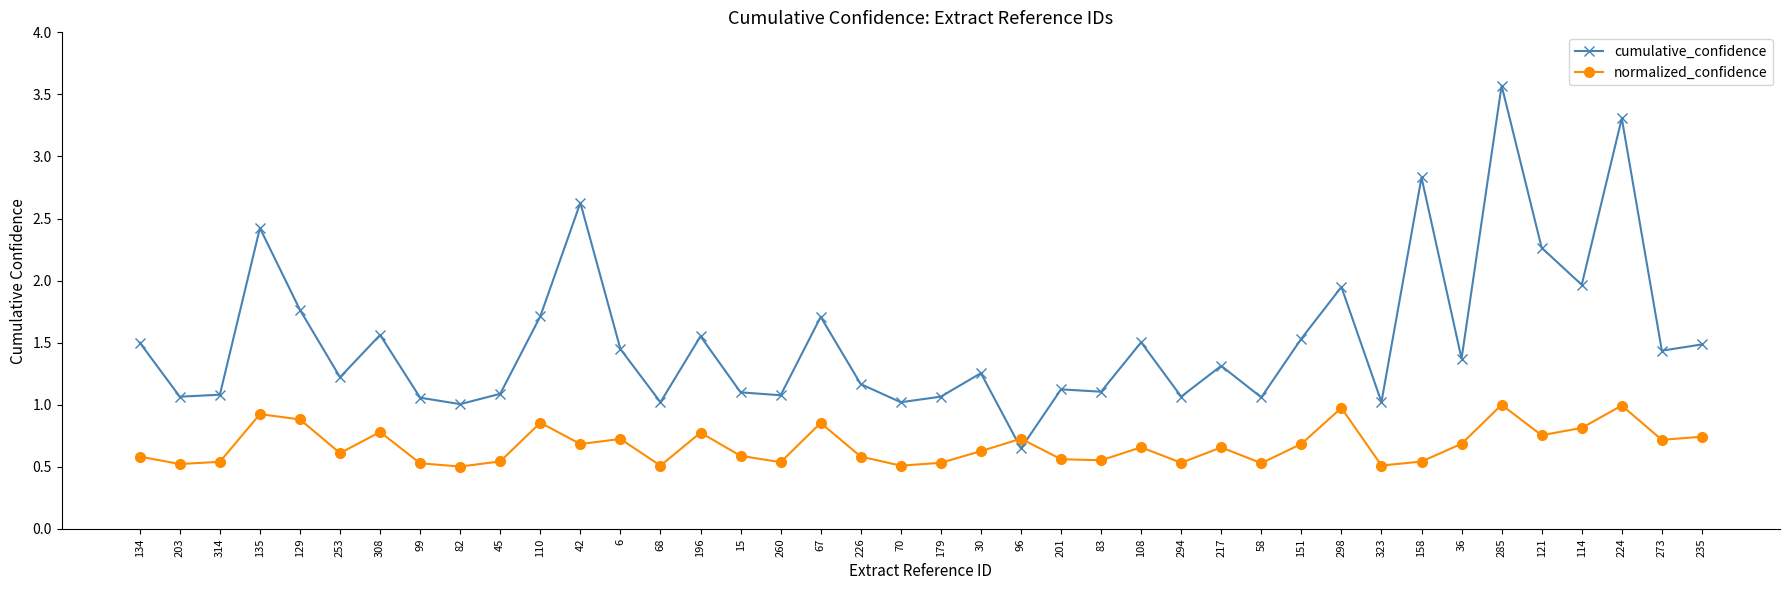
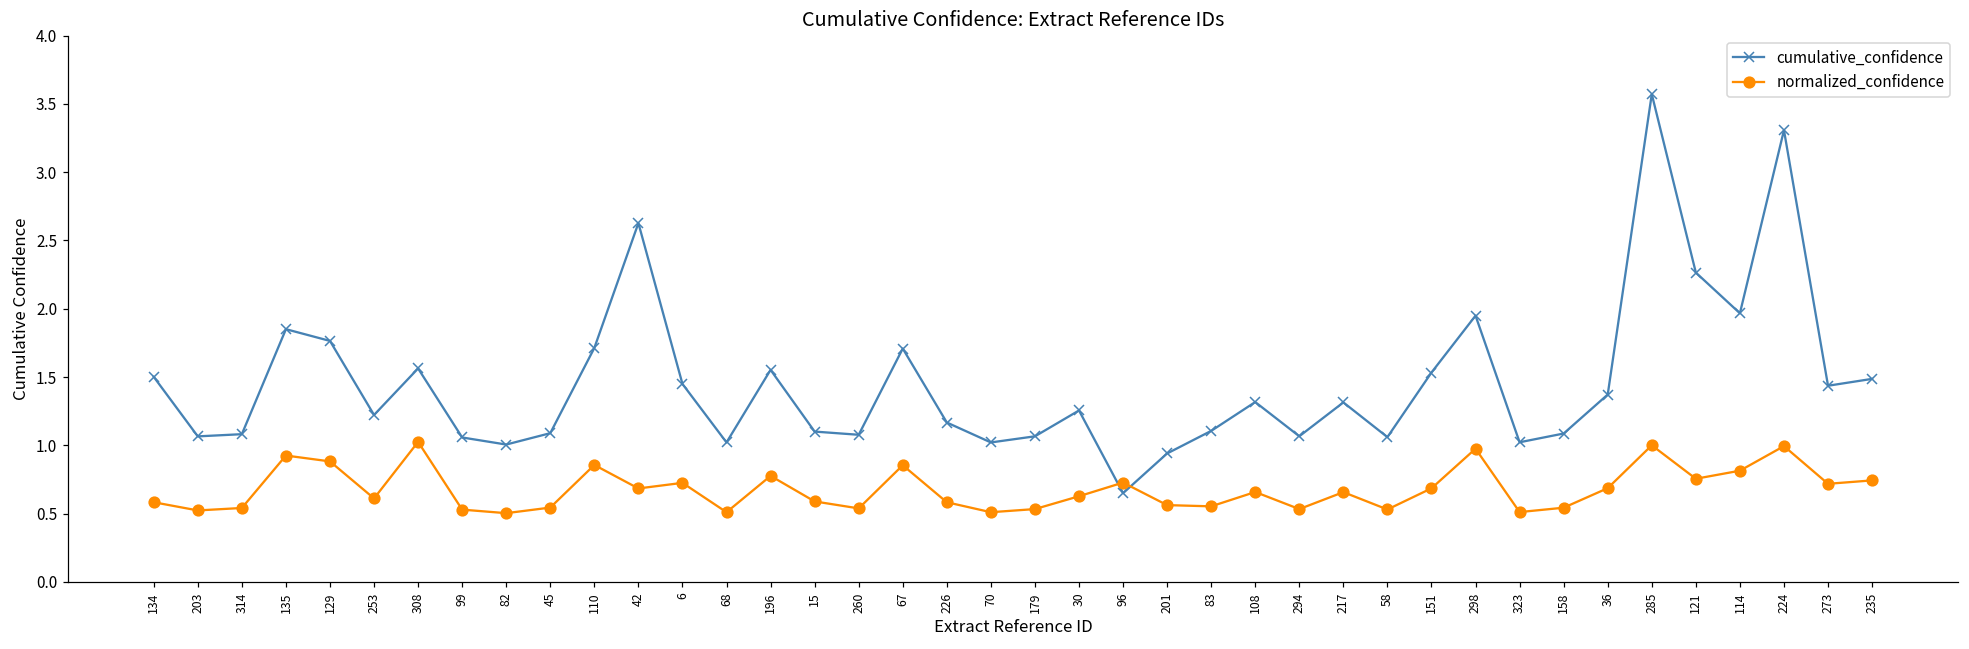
cumulative_confidence, 135: 2.42 -> 1.85
normalized_confidence, 308: 0.78 -> 1.03
cumulative_confidence, 201: 1.12 -> 0.94
cumulative_confidence, 108: 1.50 -> 1.32
cumulative_confidence, 158: 2.83 -> 1.09
